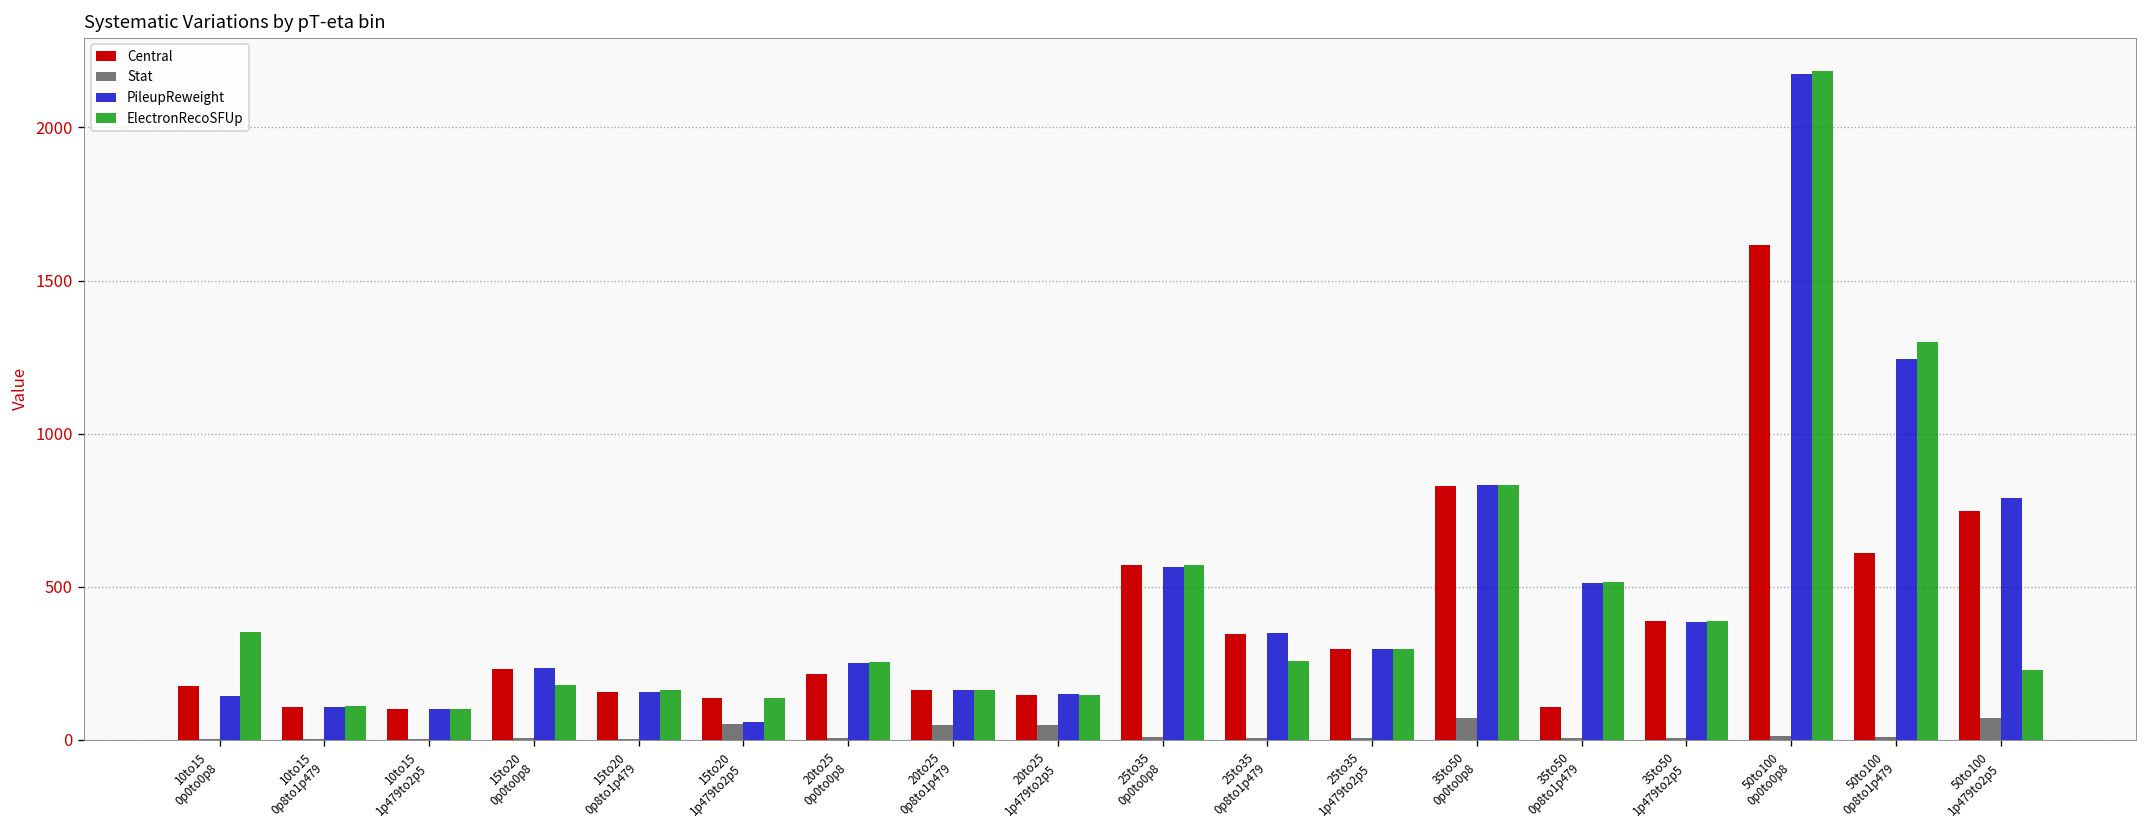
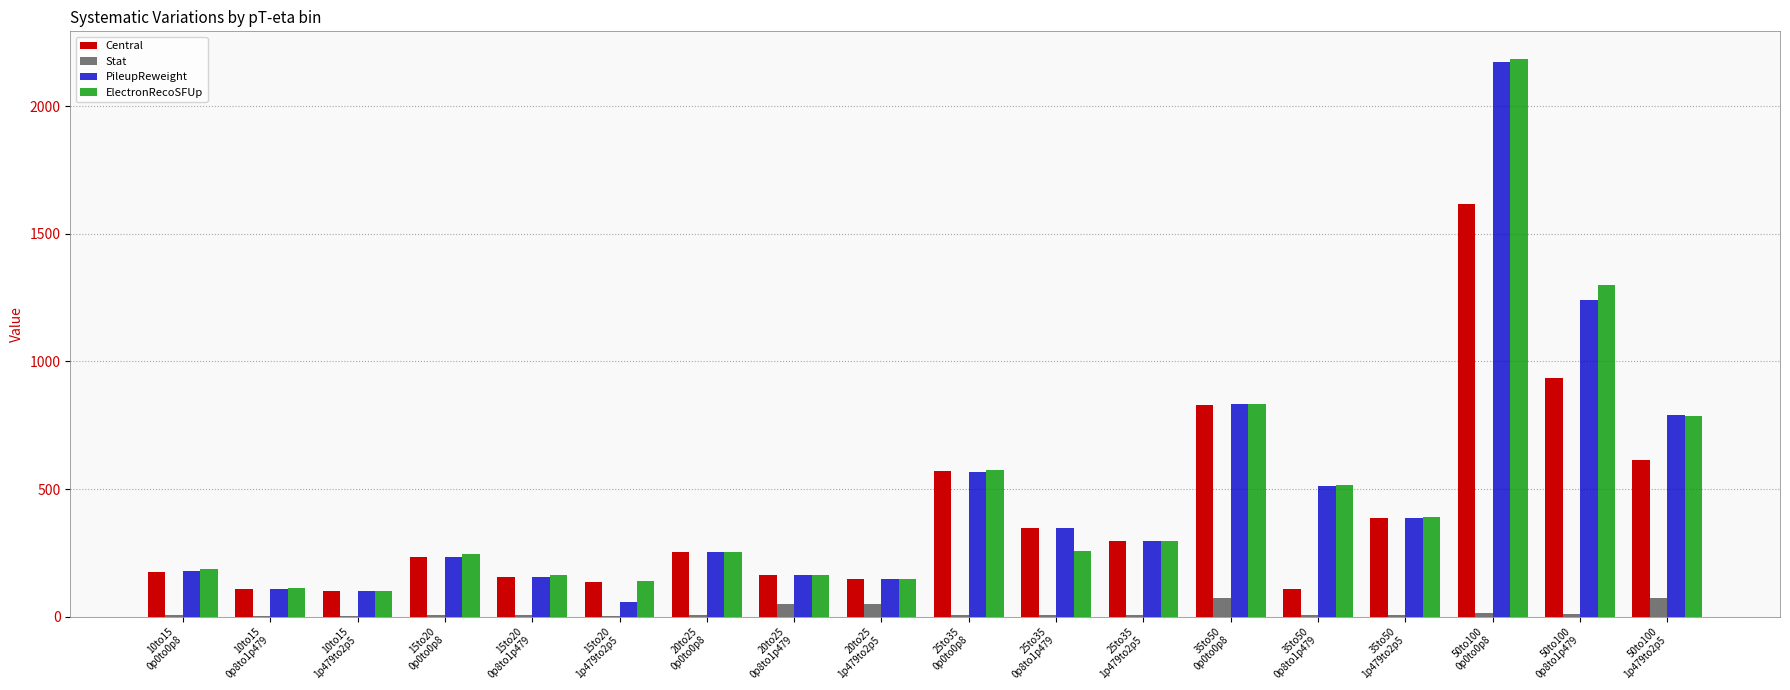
PileupReweight, 10to15 0p0to0p8: 140 -> 180
ElectronRecoSFUp, 10to15 0p0to0p8: 350 -> 190
ElectronRecoSFUp, 15to20 0p0to0p8: 180 -> 250
Stat, 15to20 1p479to2p5: 50 -> 0
Central, 20to25 0p0to0p8: 220 -> 250
Central, 50to100 0p8to1p479: 610 -> 940
Central, 50to100 1p479to2p5: 750 -> 610
ElectronRecoSFUp, 50to100 1p479to2p5: 230 -> 790
